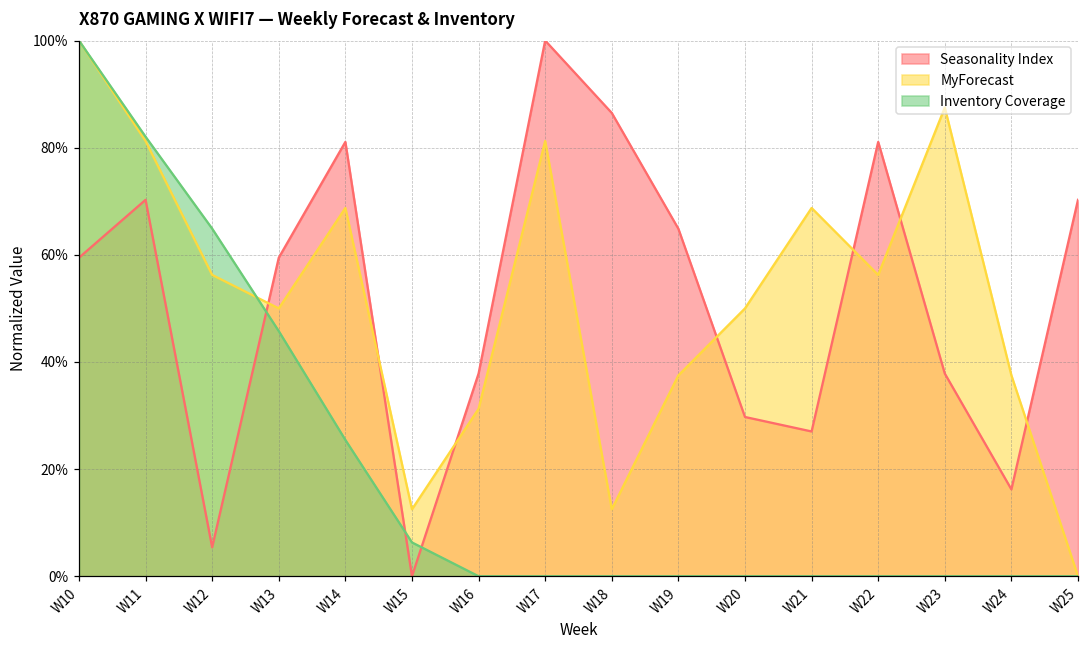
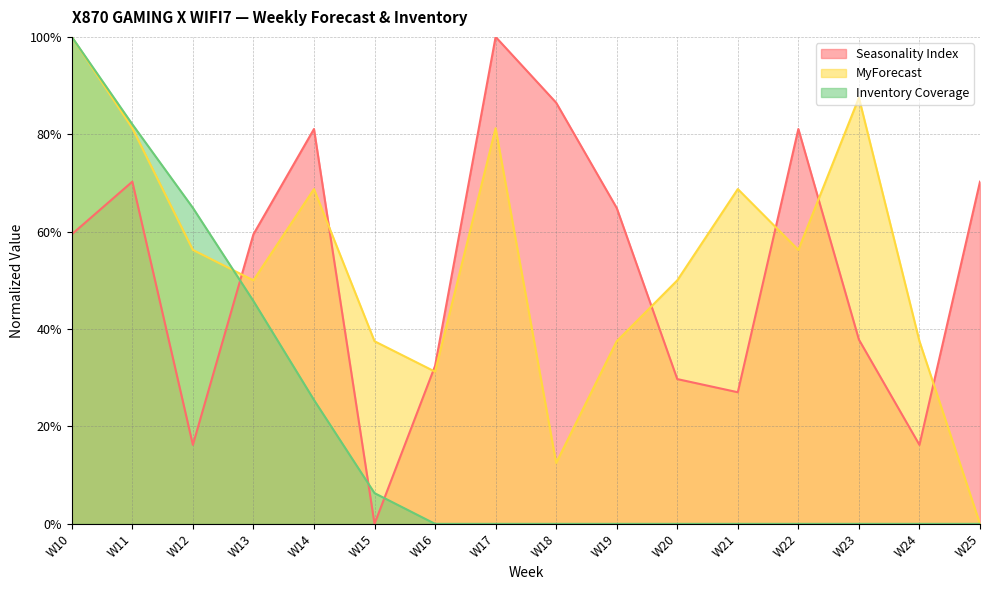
Seasonality Index, W12: 5% -> 16%
MyForecast, W15: 13% -> 38%
Seasonality Index, W16: 38% -> 32%
